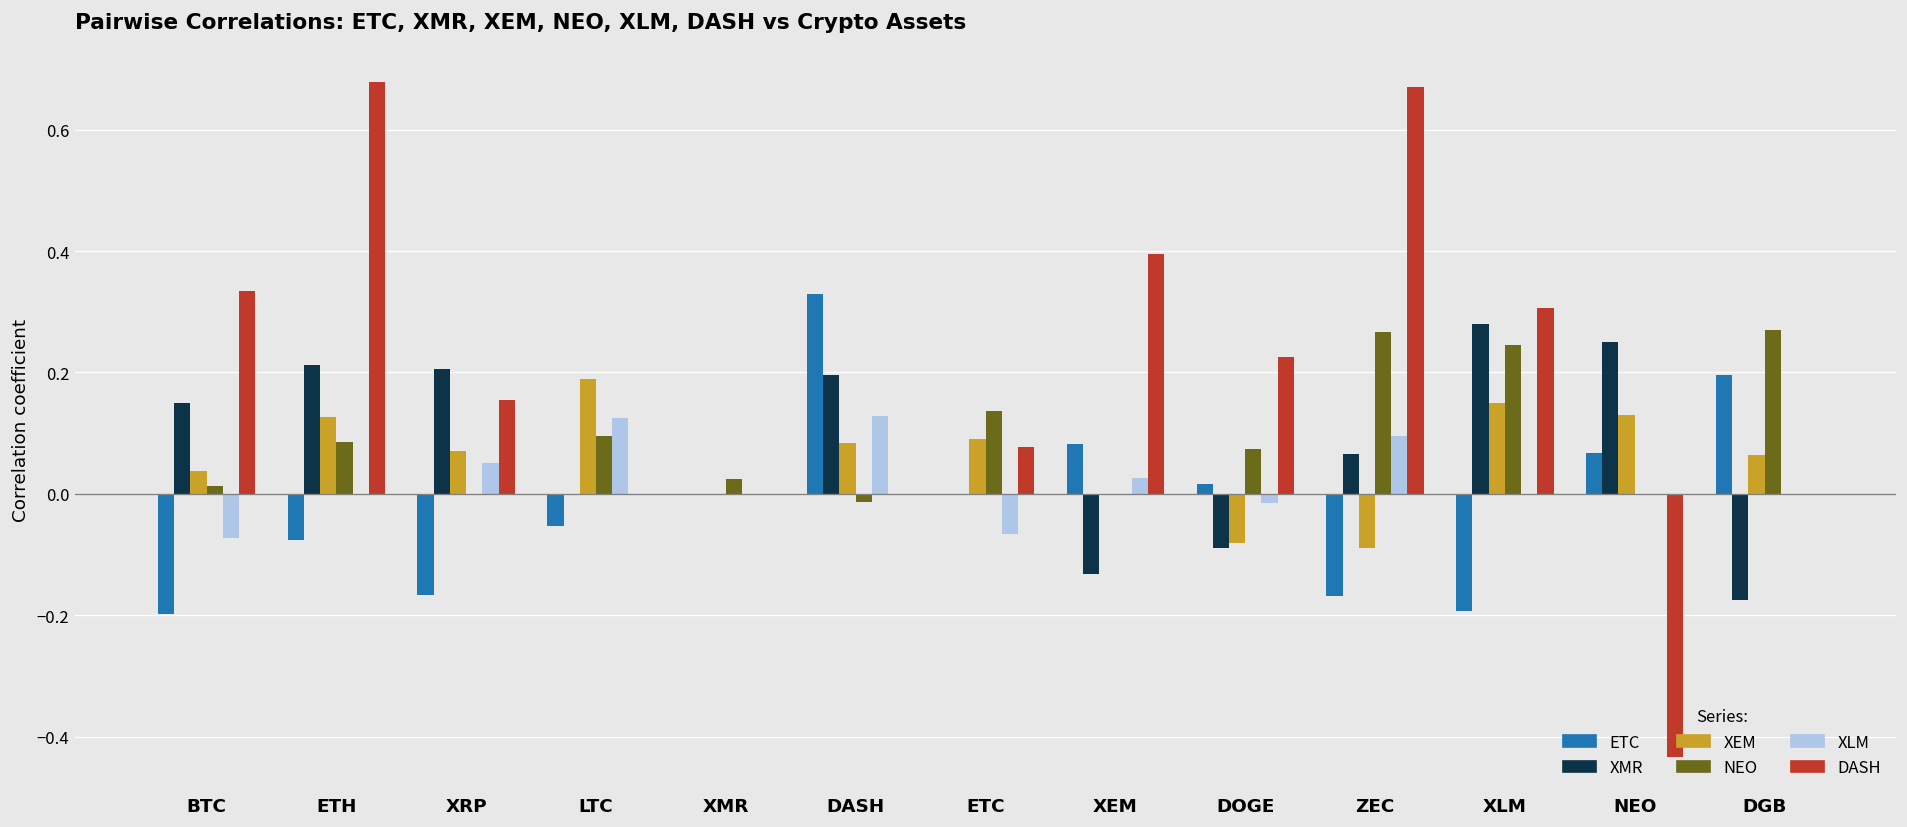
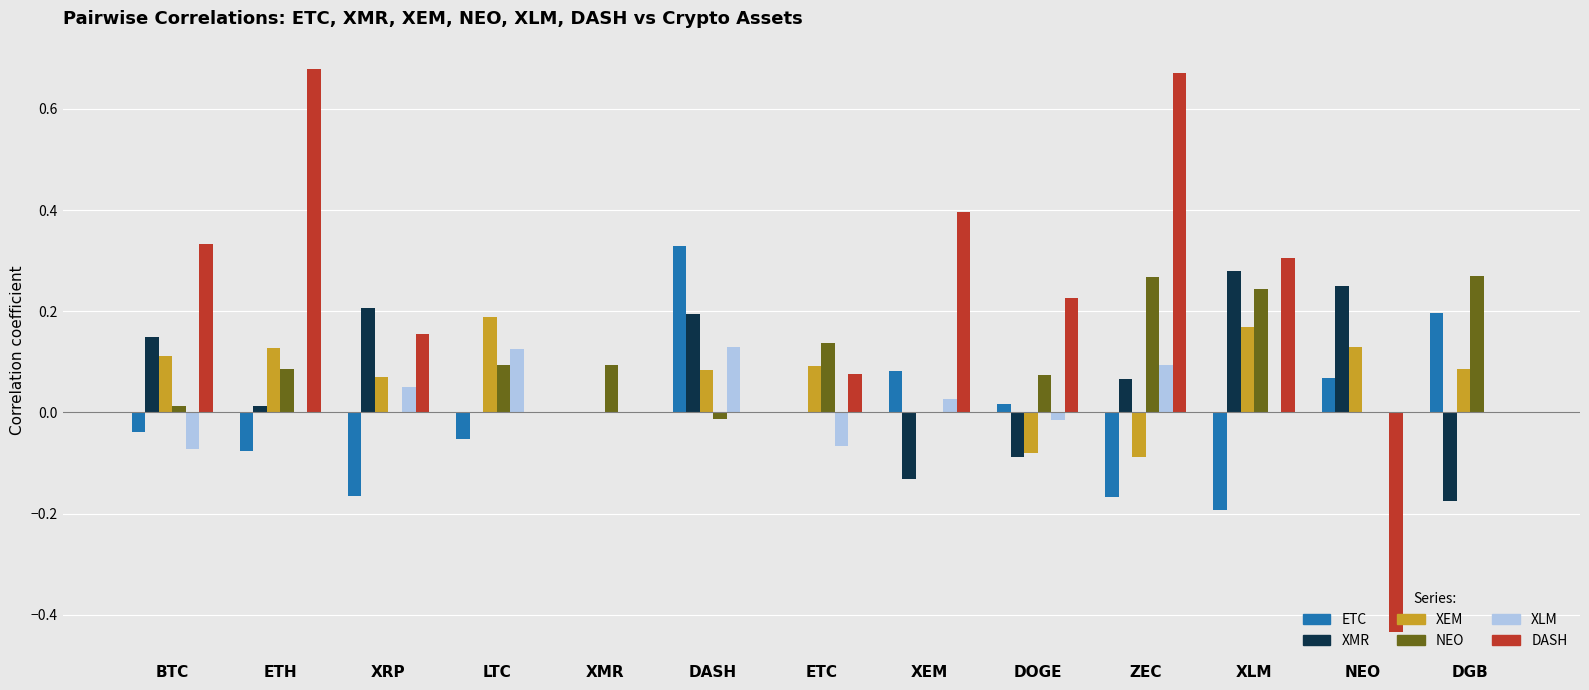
ETC, BTC: -0.20 -> -0.04
XEM, BTC: 0.04 -> 0.11
XMR, ETH: 0.21 -> 0.01
NEO, XMR: 0.02 -> 0.09
XEM, XLM: 0.15 -> 0.17
XEM, DGB: 0.06 -> 0.09
